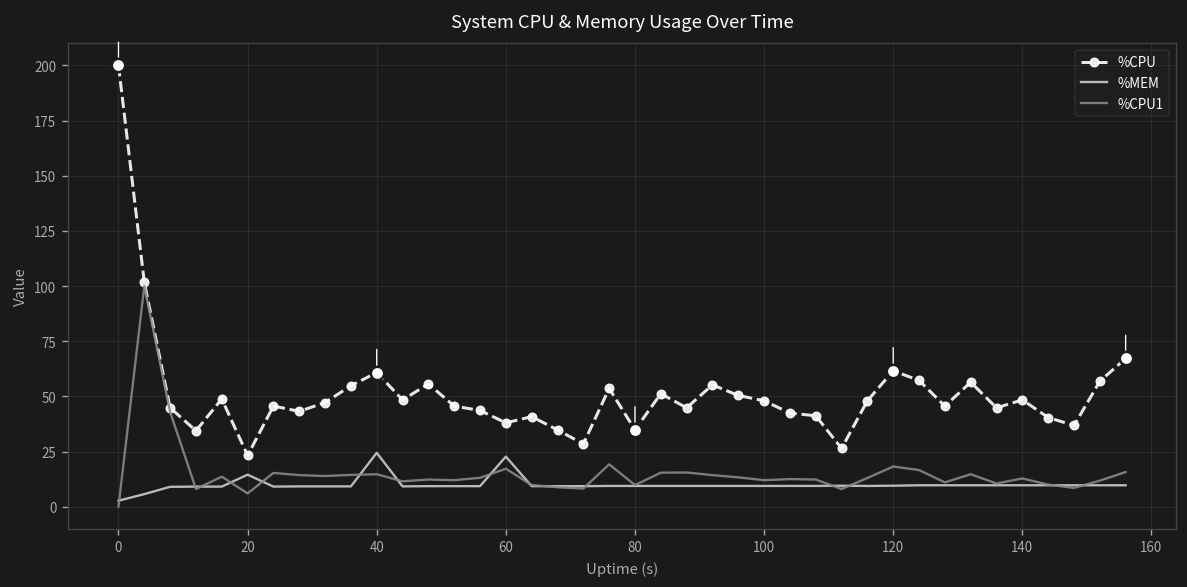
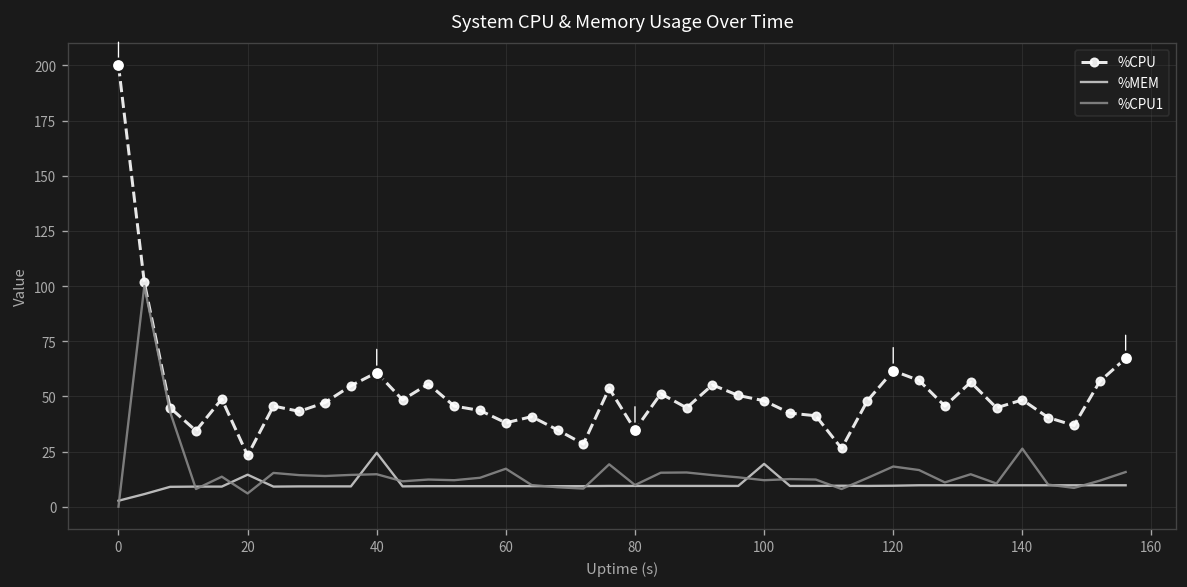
%MEM, 60: 23 -> 9
%MEM, 100: 9 -> 19
%CPU1, 140: 13 -> 26
